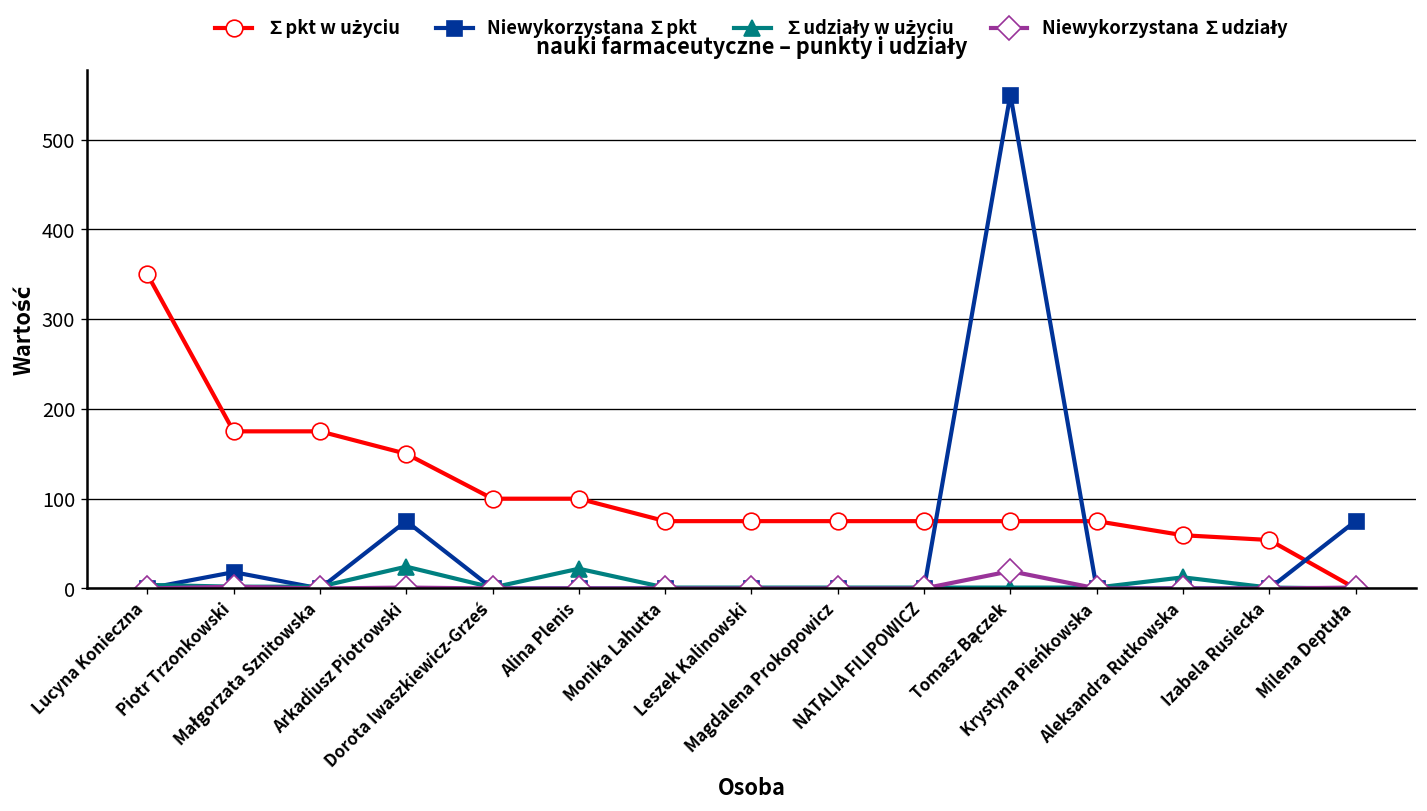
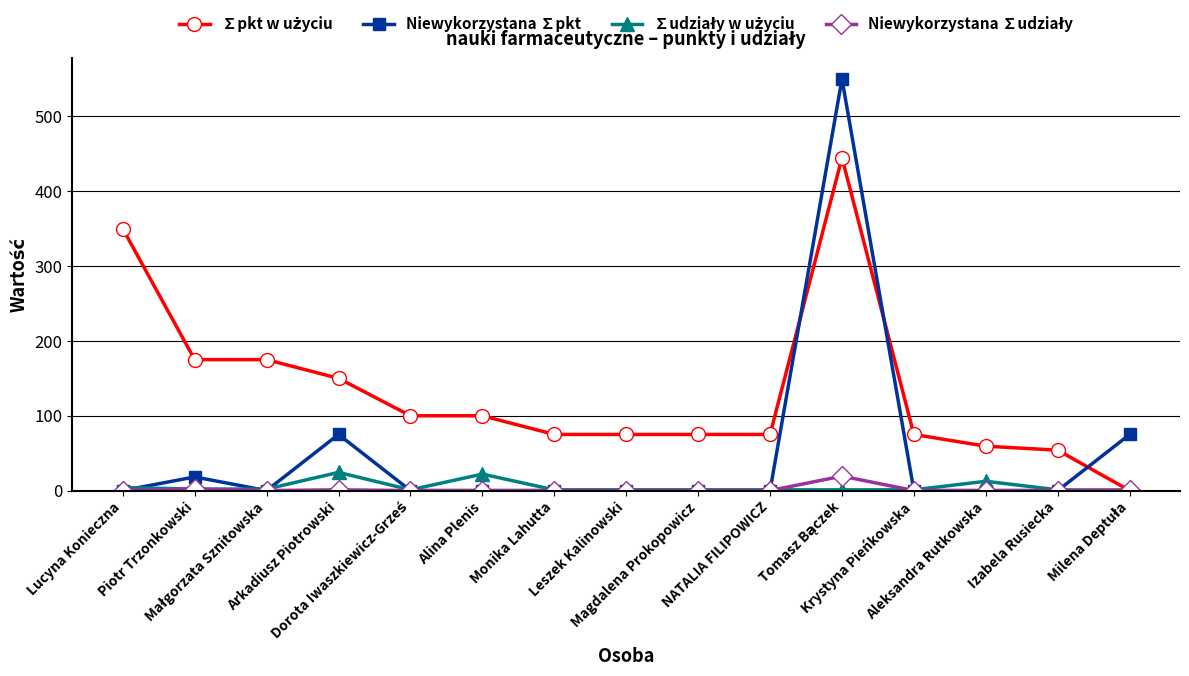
∑pkt w użyciu, Tomasz Bączek: 80 -> 440
